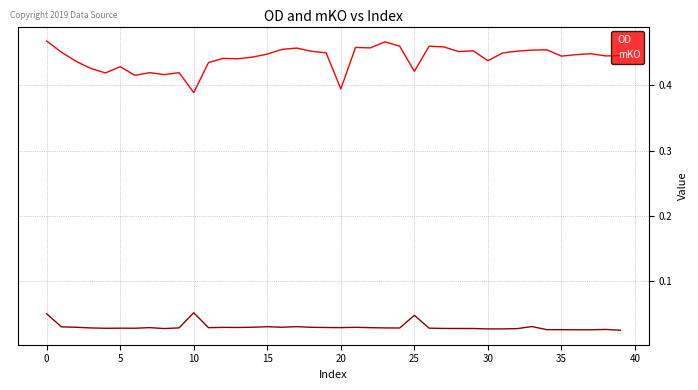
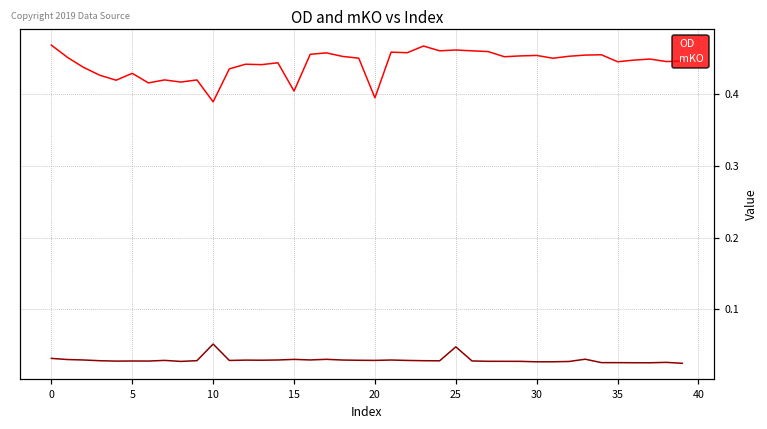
mKO, 0: 0.05 -> 0.03
OD, 15: 0.45 -> 0.40
OD, 25: 0.42 -> 0.46
OD, 30: 0.44 -> 0.45
